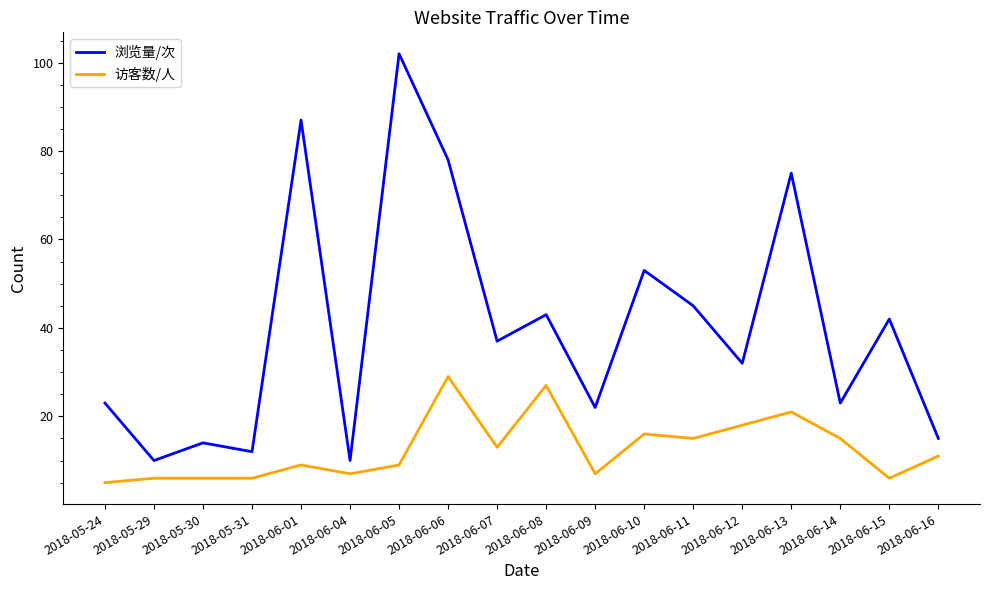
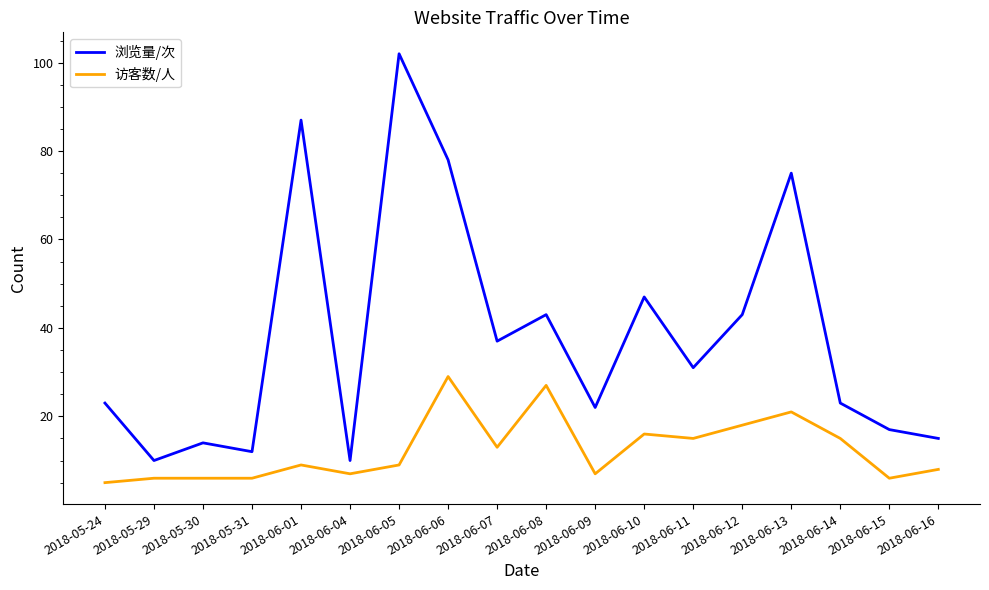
浏览量/次, 2018-06-10: 53 -> 47
浏览量/次, 2018-06-11: 45 -> 31
浏览量/次, 2018-06-12: 32 -> 43
浏览量/次, 2018-06-15: 42 -> 17
访客数/人, 2018-06-16: 11 -> 8
